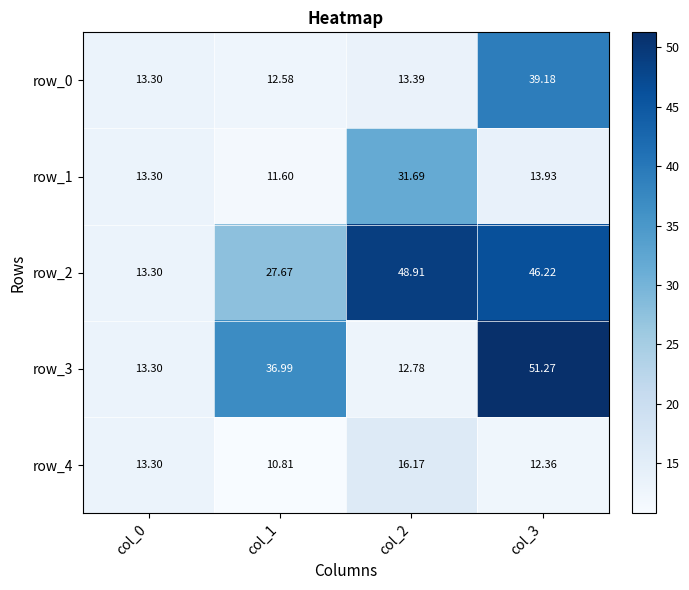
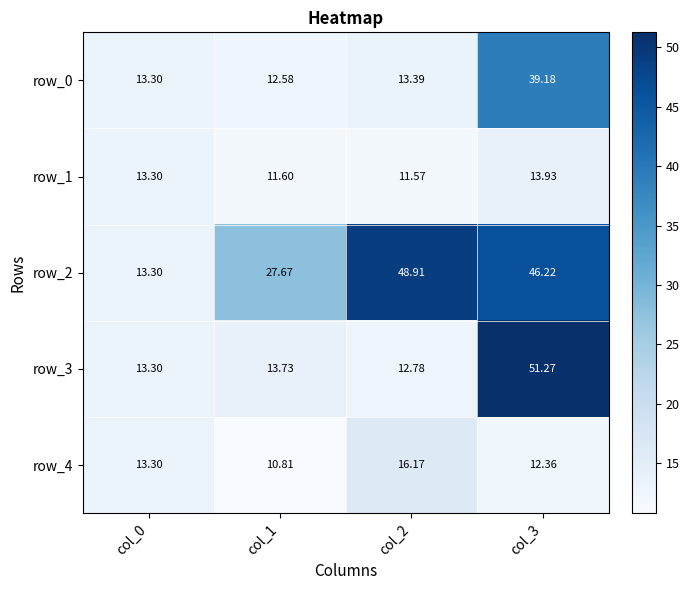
row_1, col_2: 31.69 -> 11.57
row_3, col_1: 36.99 -> 13.73
